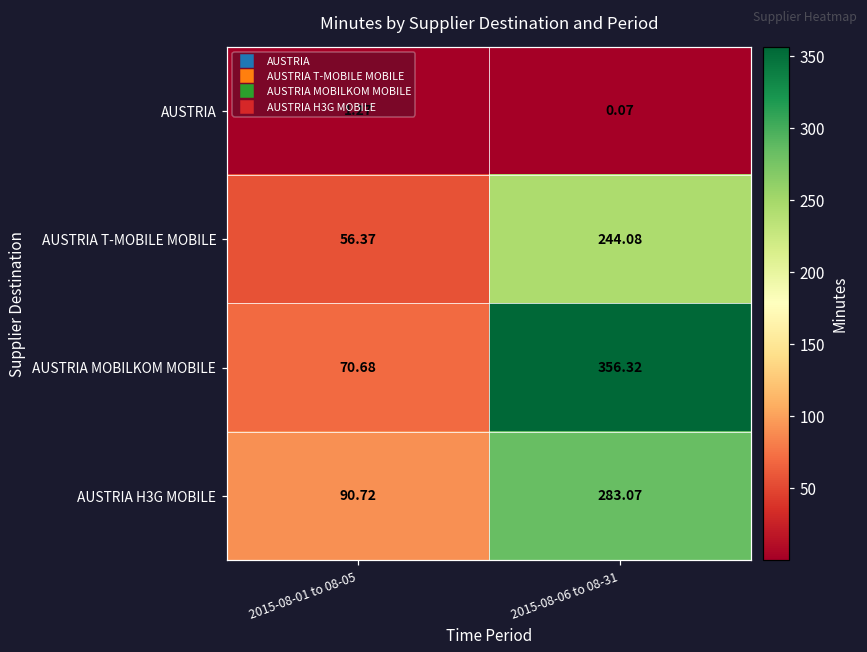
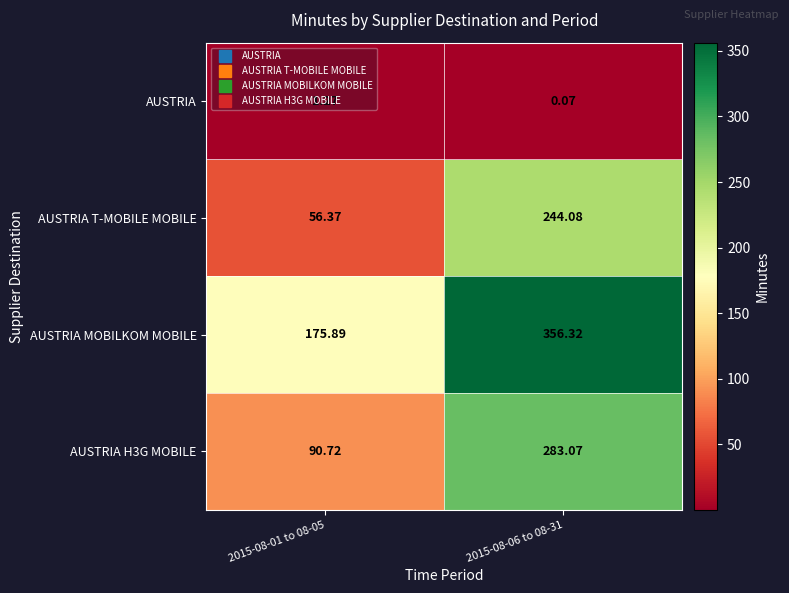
AUSTRIA MOBILKOM MOBILE, 2015-08-01 to 08-05: 70.68 -> 175.89
